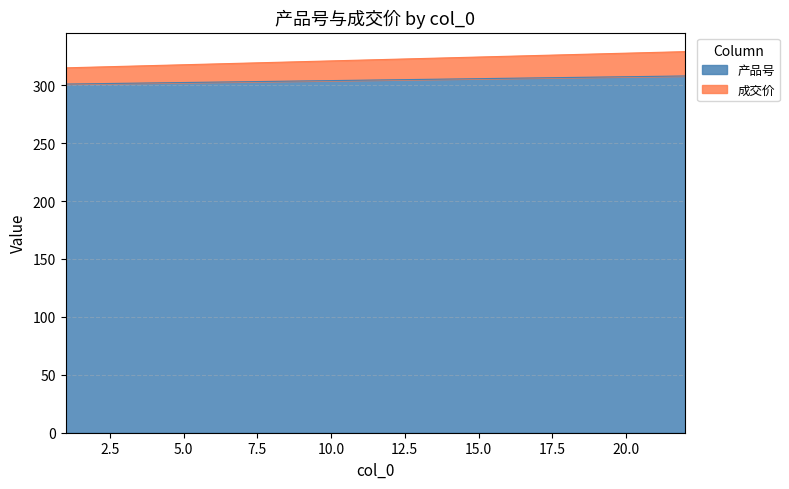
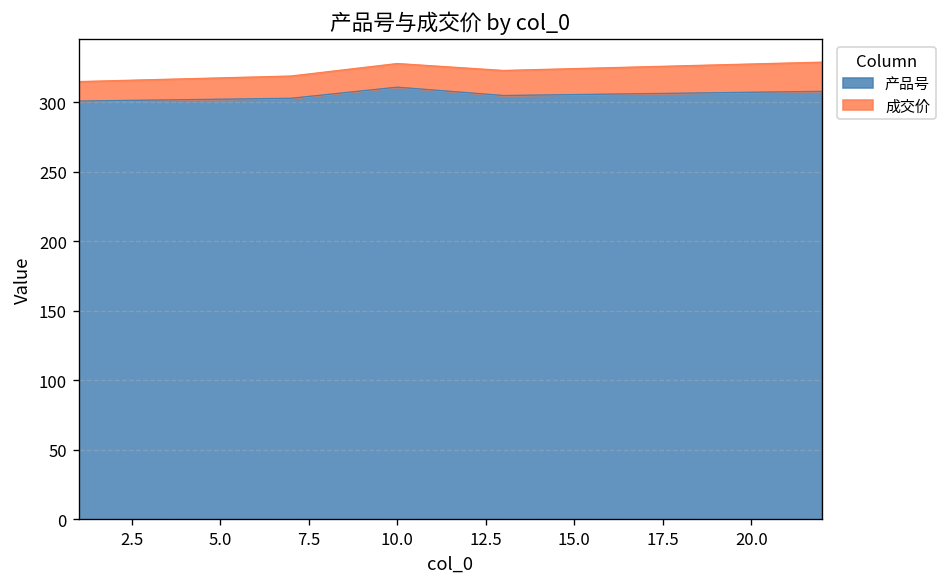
产品号, 10.0: 304 -> 311
